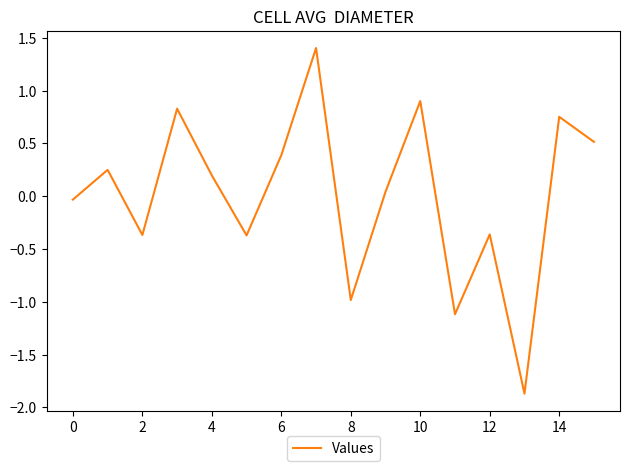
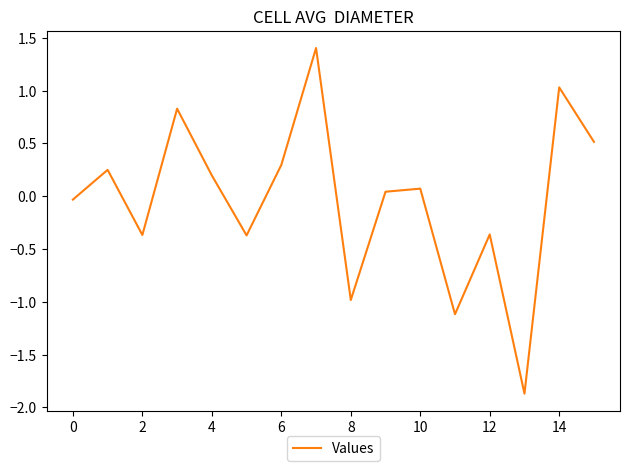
6: 0.39 -> 0.30
10: 0.90 -> 0.07
14: 0.75 -> 1.03
